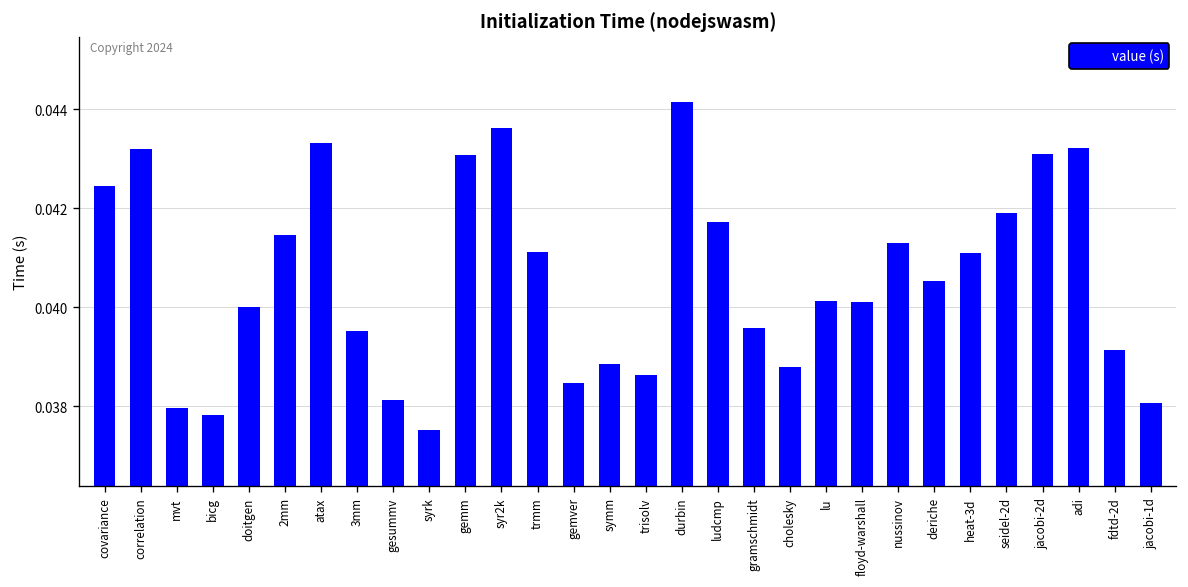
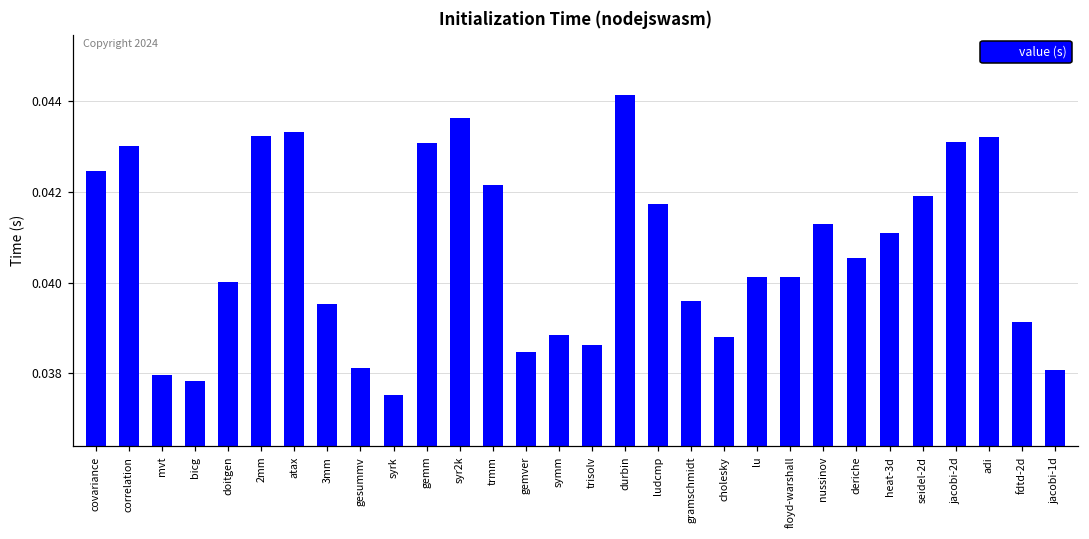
correlation: 0.0432 -> 0.0430
2mm: 0.0415 -> 0.0432
trmm: 0.0411 -> 0.0421
